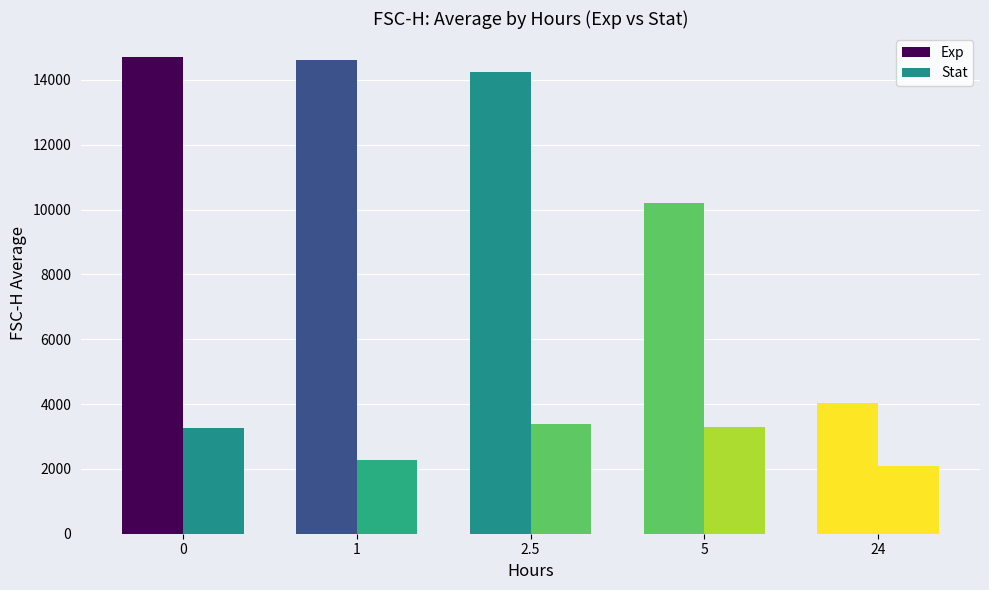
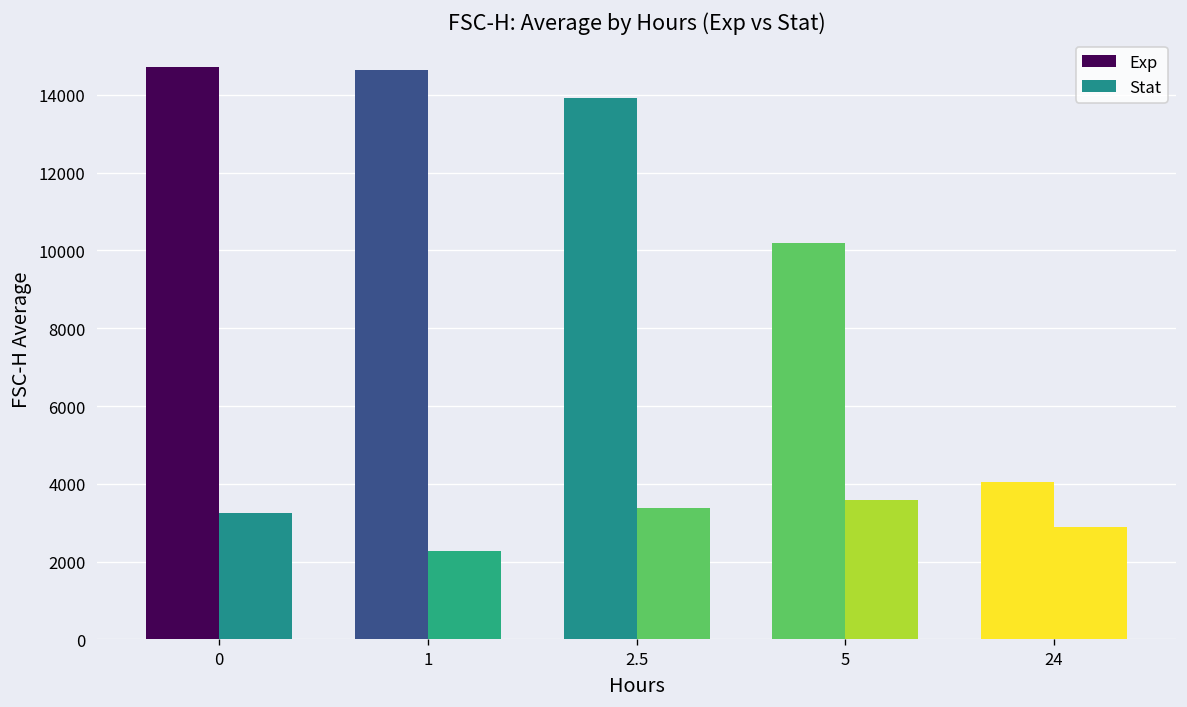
Exp, 2.5: 14200 -> 13900
Stat, 5: 3300 -> 3600
Stat, 24: 2100 -> 2900
